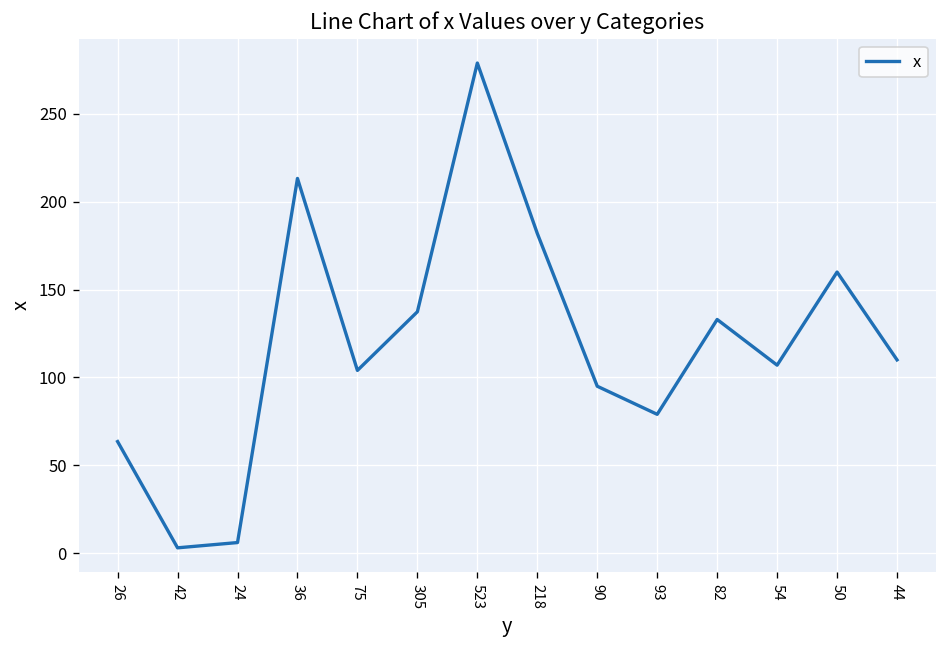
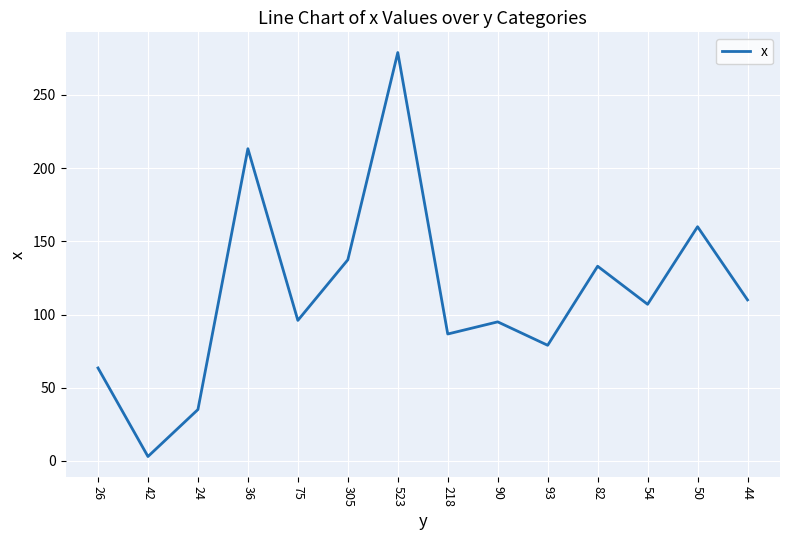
24: 6 -> 35
75: 104 -> 96
218: 182 -> 87
